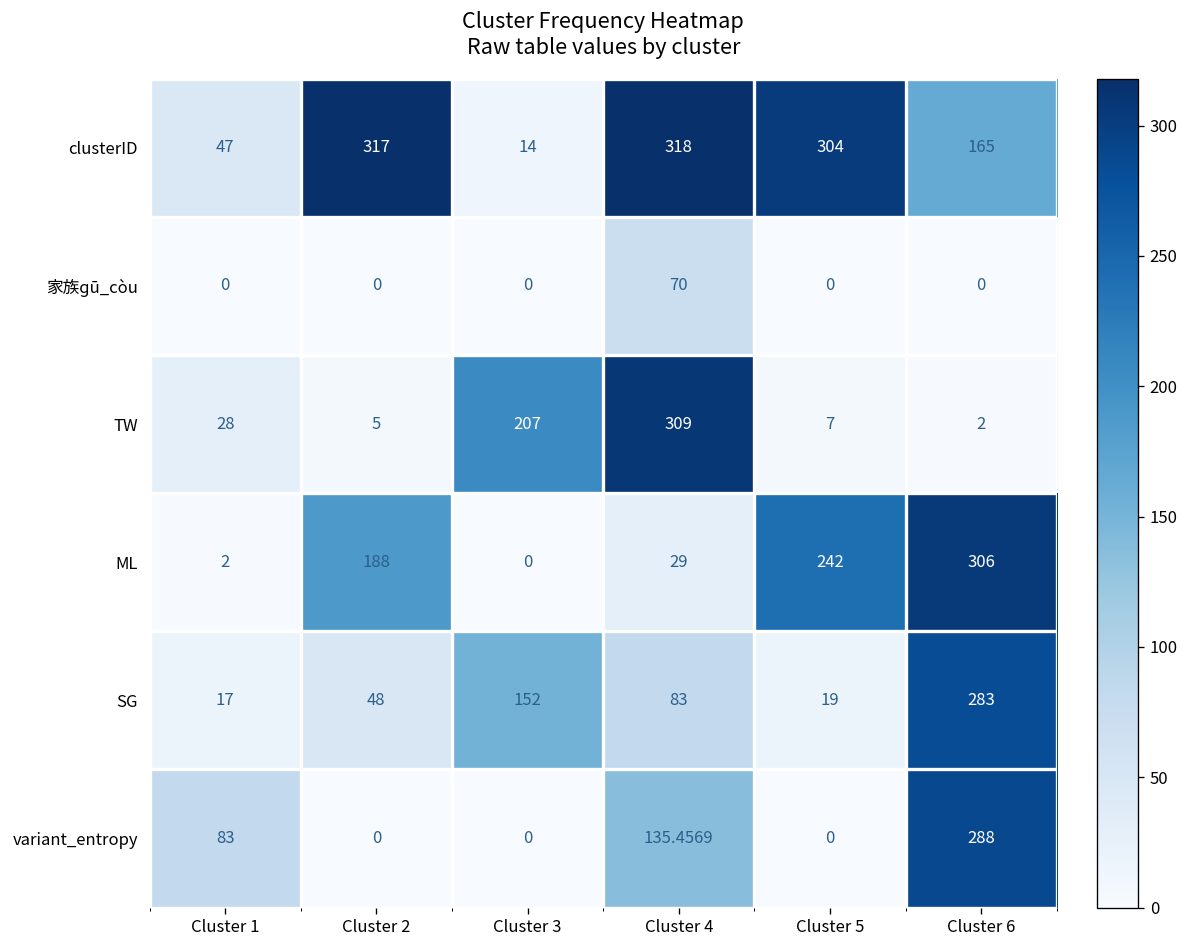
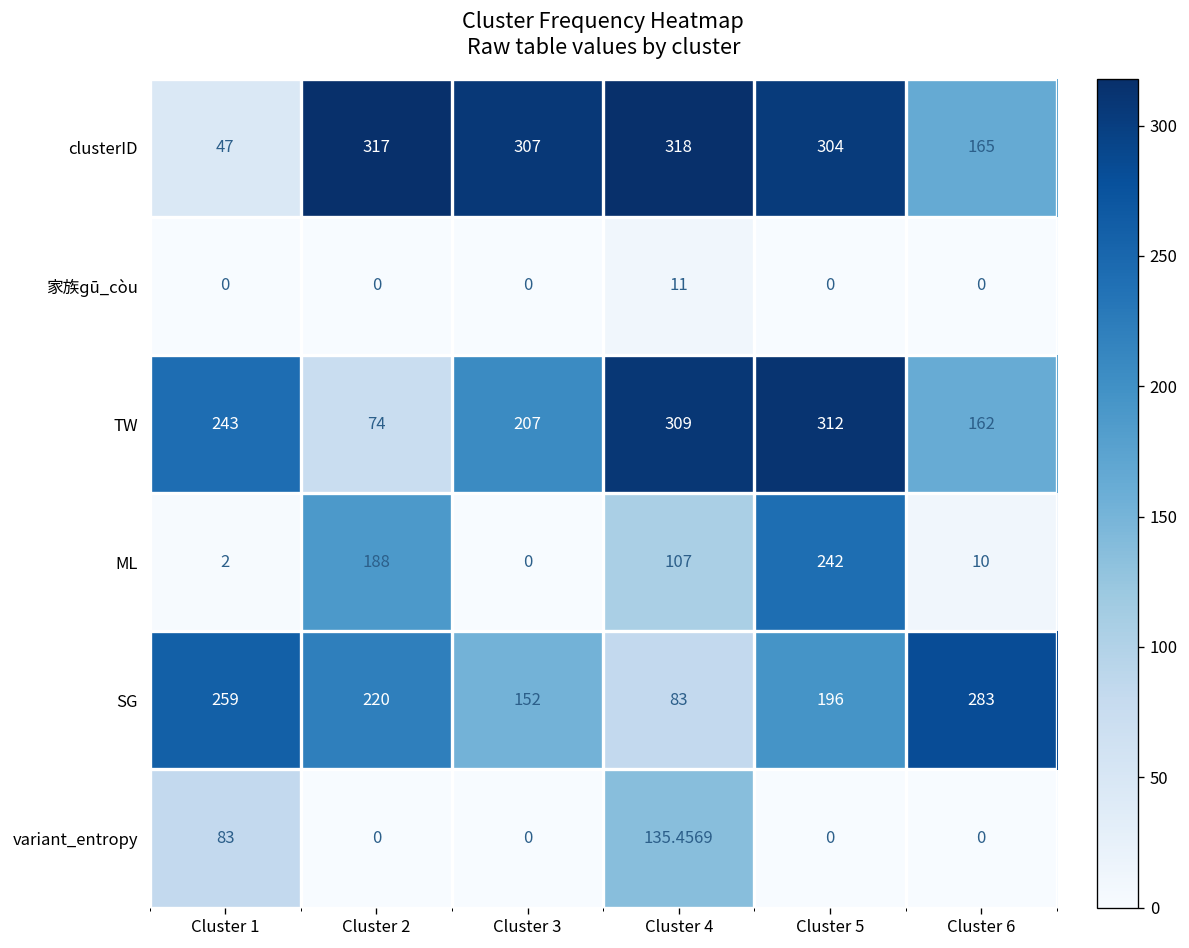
clusterID, Cluster 3: 14 -> 307
家族ɡū_còu, Cluster 4: 70 -> 11
TW, Cluster 1: 28 -> 243
TW, Cluster 2: 5 -> 74
TW, Cluster 5: 7 -> 312
TW, Cluster 6: 2 -> 162
ML, Cluster 4: 29 -> 107
ML, Cluster 6: 306 -> 10
SG, Cluster 1: 17 -> 259
SG, Cluster 2: 48 -> 220
SG, Cluster 5: 19 -> 196
variant_entropy, Cluster 6: 288 -> 0
